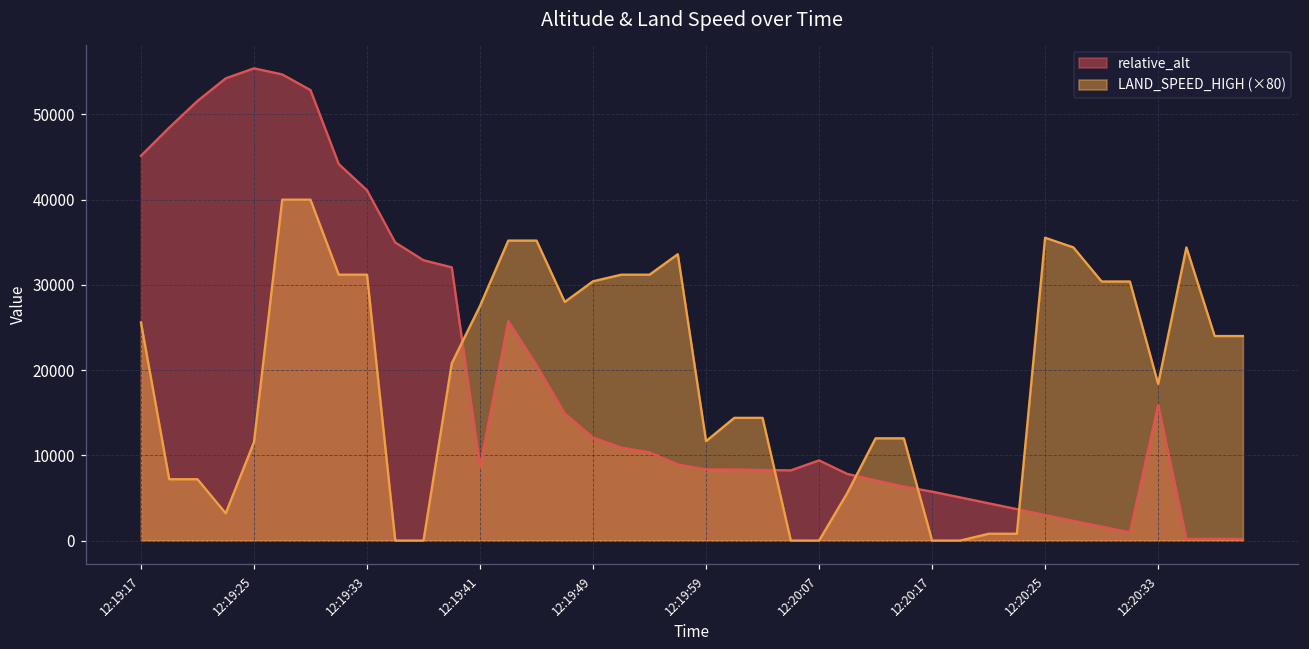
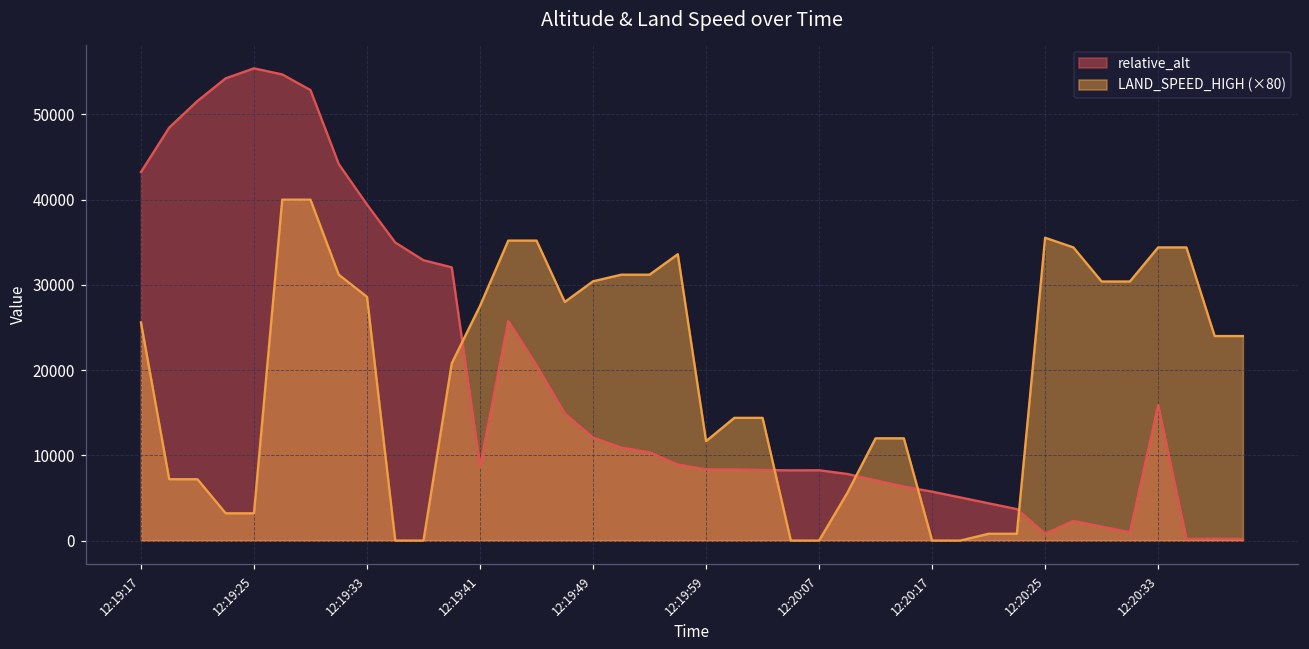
relative_alt, 12:19:17: 45000 -> 43000
LAND_SPEED_HIGH (×80), 12:19:25: 12000 -> 3000
relative_alt, 12:19:33: 41000 -> 39000
LAND_SPEED_HIGH (×80), 12:19:33: 31000 -> 29000
relative_alt, 12:20:07: 9000 -> 8000
relative_alt, 12:20:25: 3000 -> 1000
LAND_SPEED_HIGH (×80), 12:20:33: 18000 -> 34000
